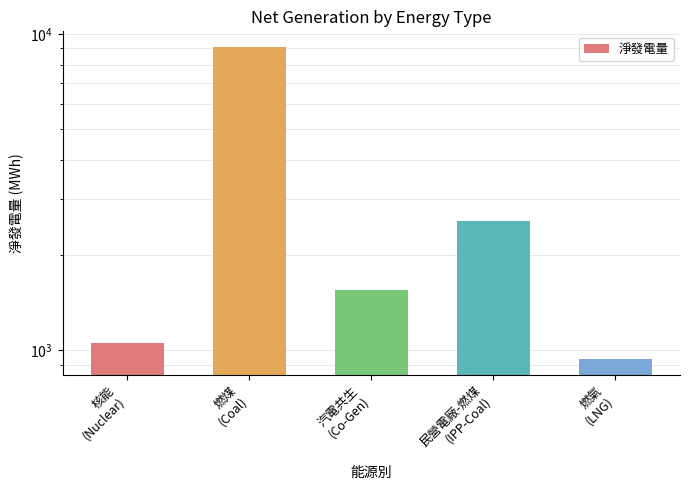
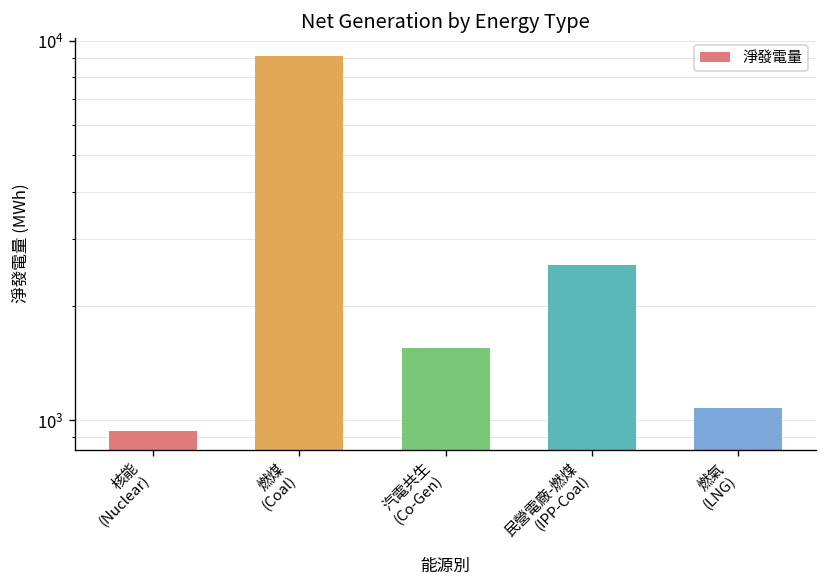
核能 (Nuclear): 1050 -> 940
燃氣 (LNG): 940 -> 1080
